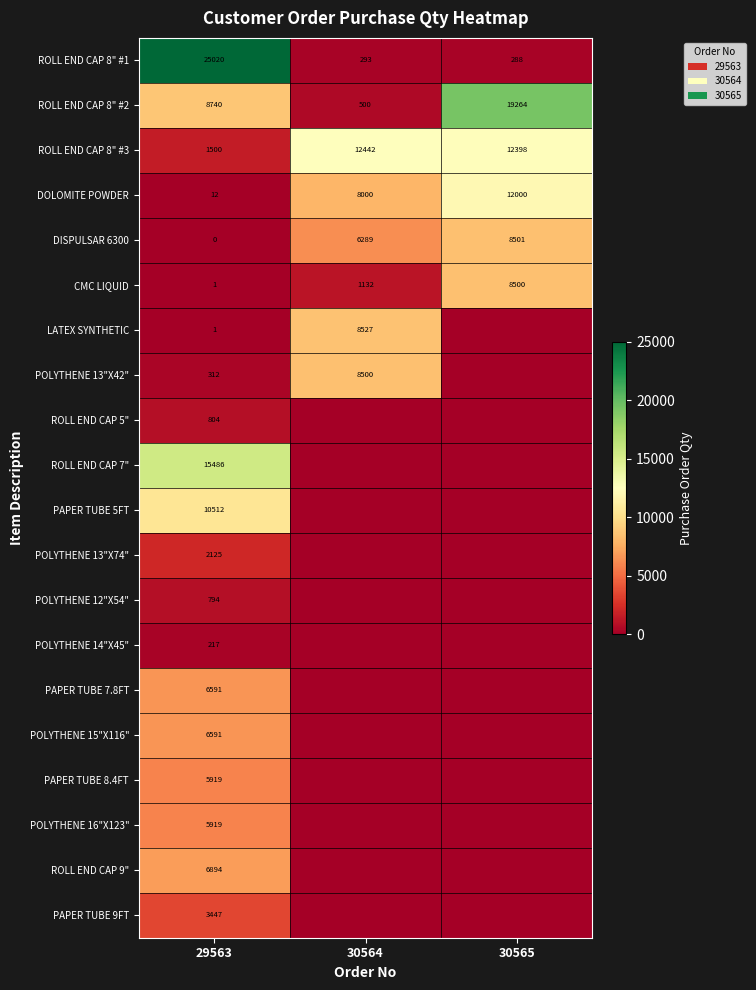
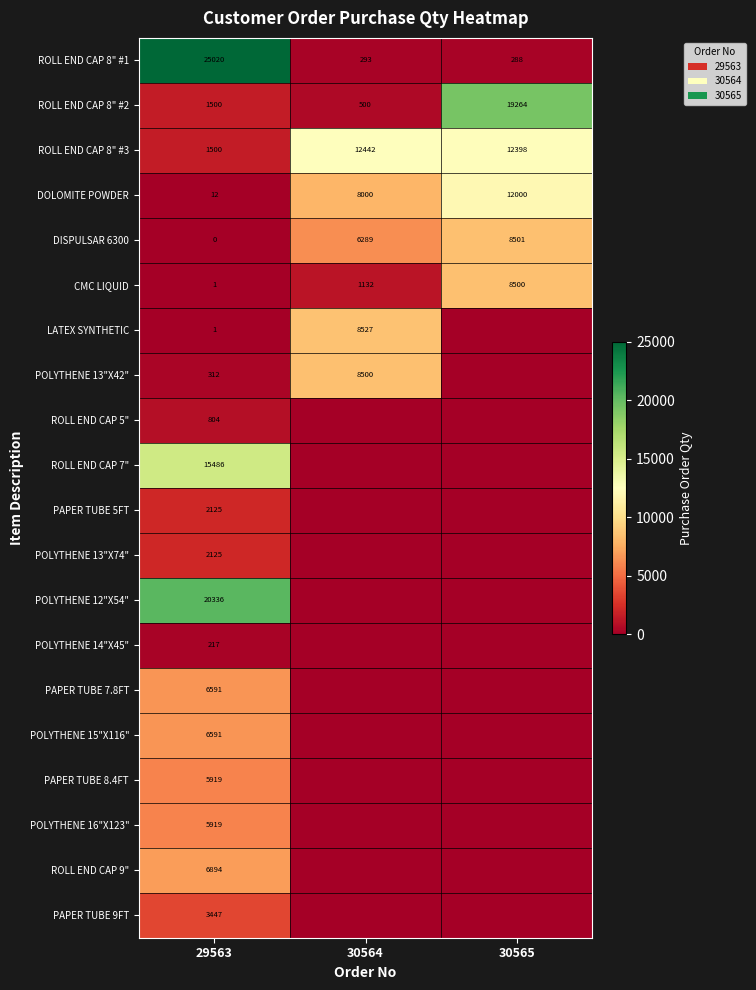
ROLL END CAP 8" #2, 29563: 8740 -> 1500
PAPER TUBE 5FT, 29563: 10512 -> 2125
POLYTHENE 12"X54", 29563: 794 -> 20336
